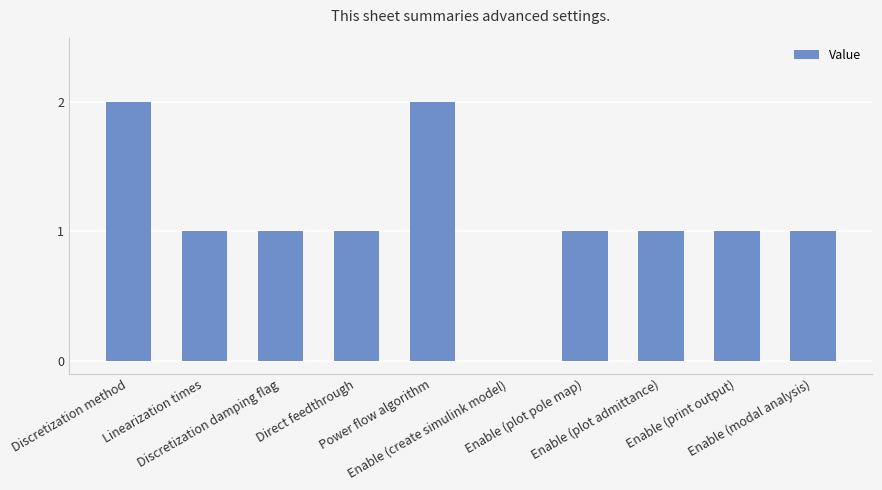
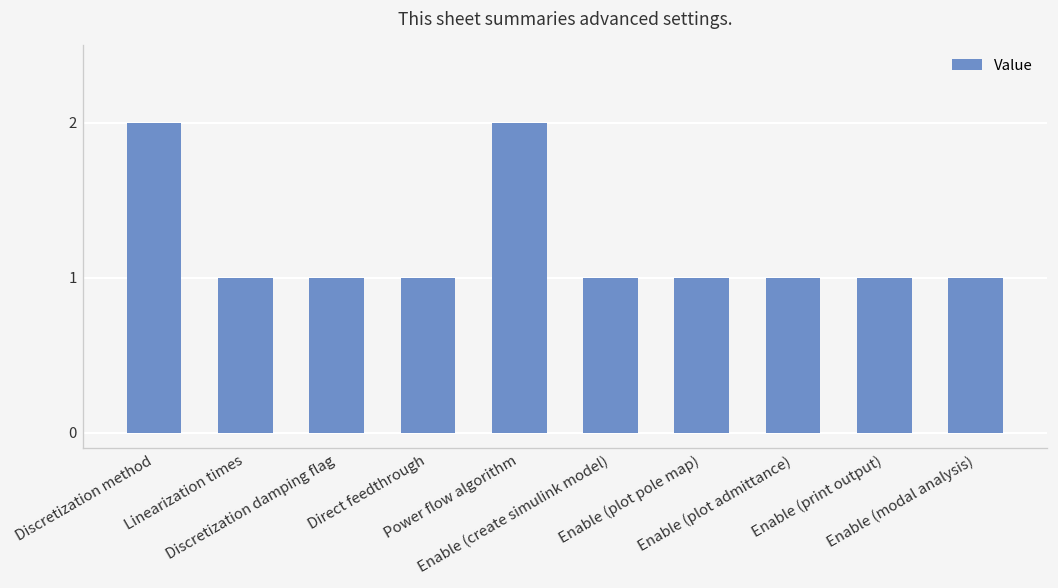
Enable (create simulink model): 0 -> 1
